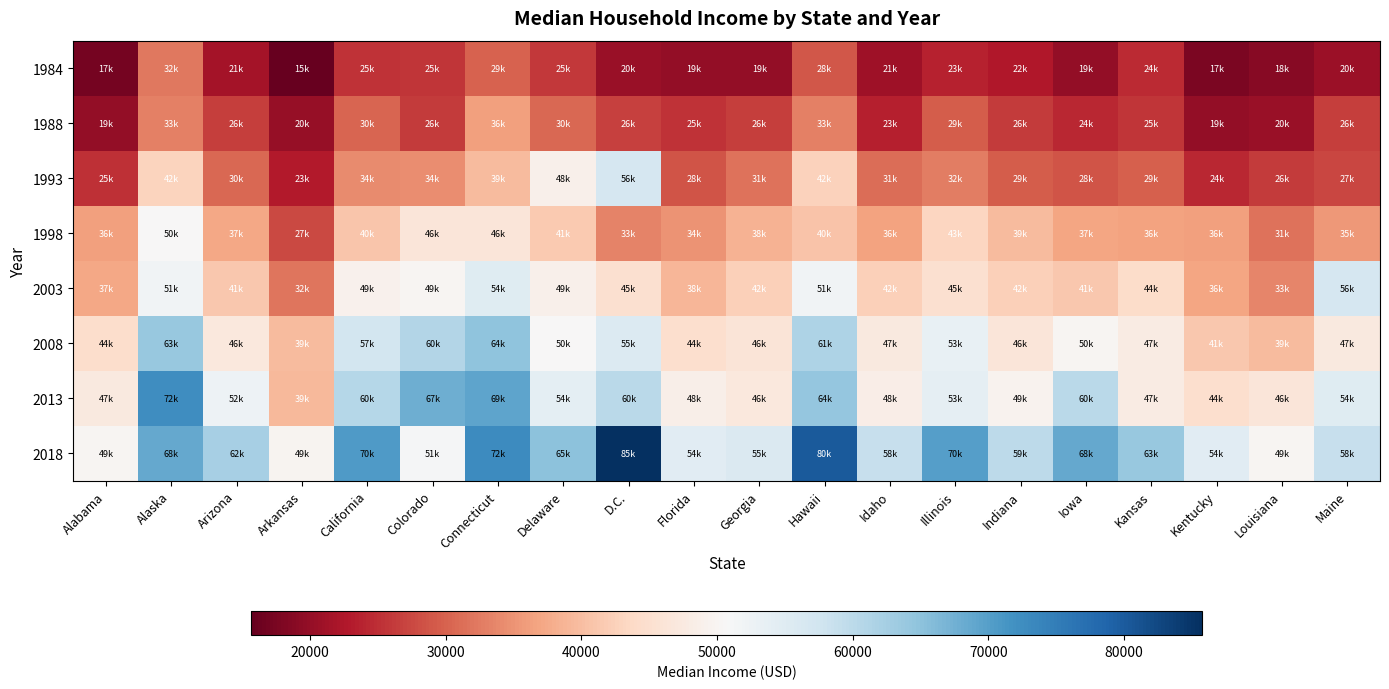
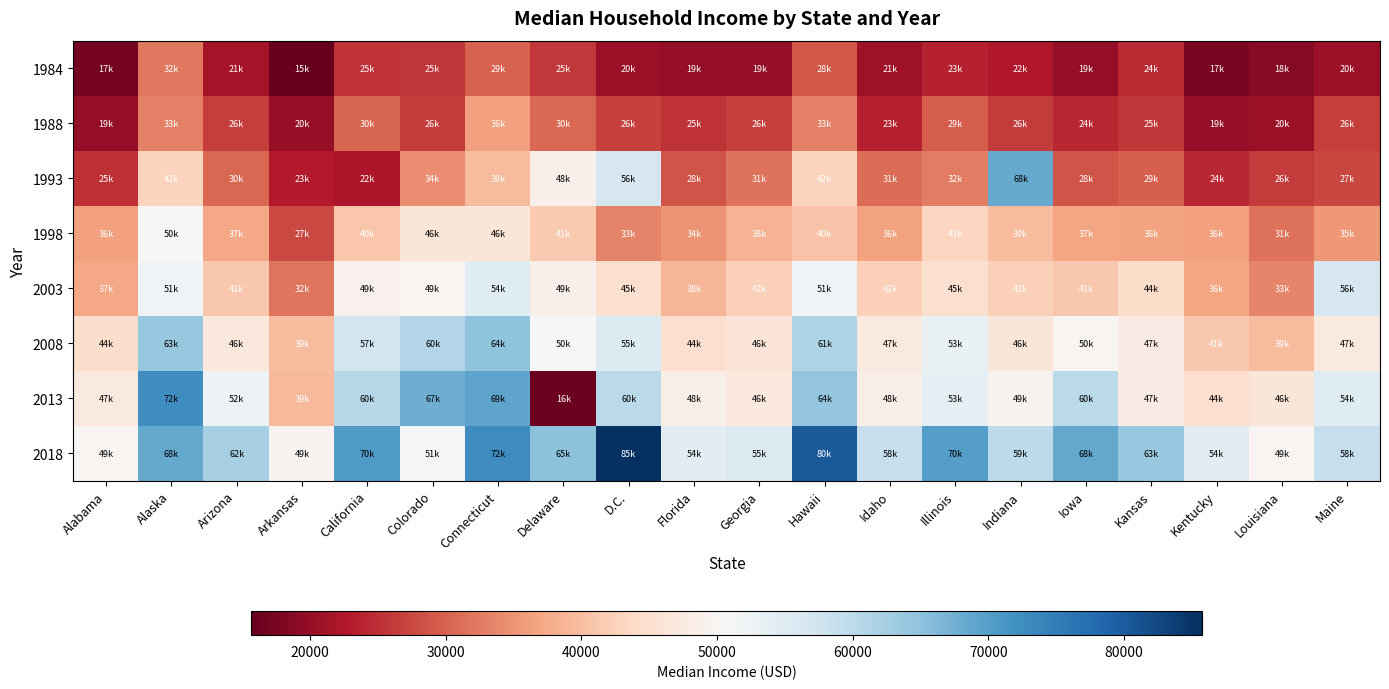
1993, California: 34k -> 22k
1993, Indiana: 29k -> 68k
2013, Delaware: 54k -> 16k
